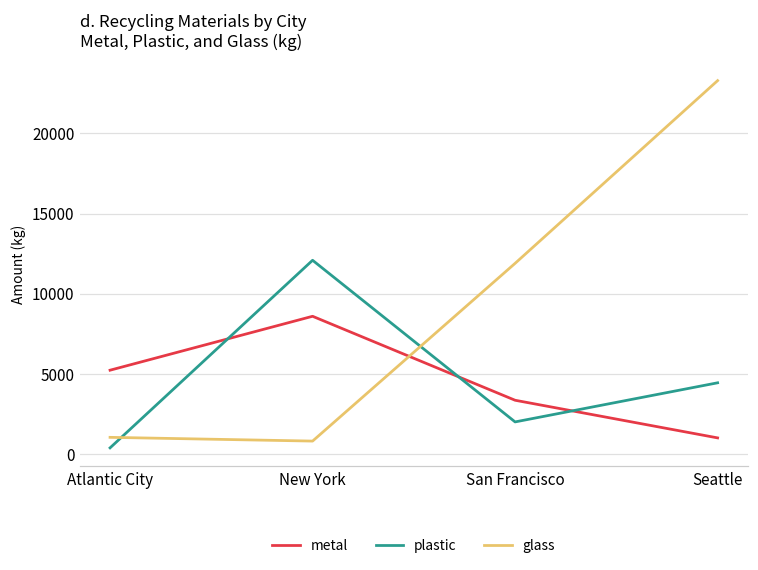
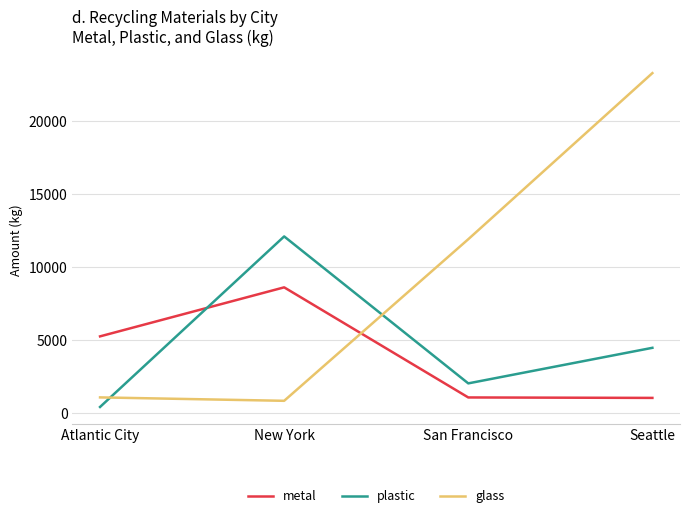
metal, San Francisco: 3400 -> 1100
